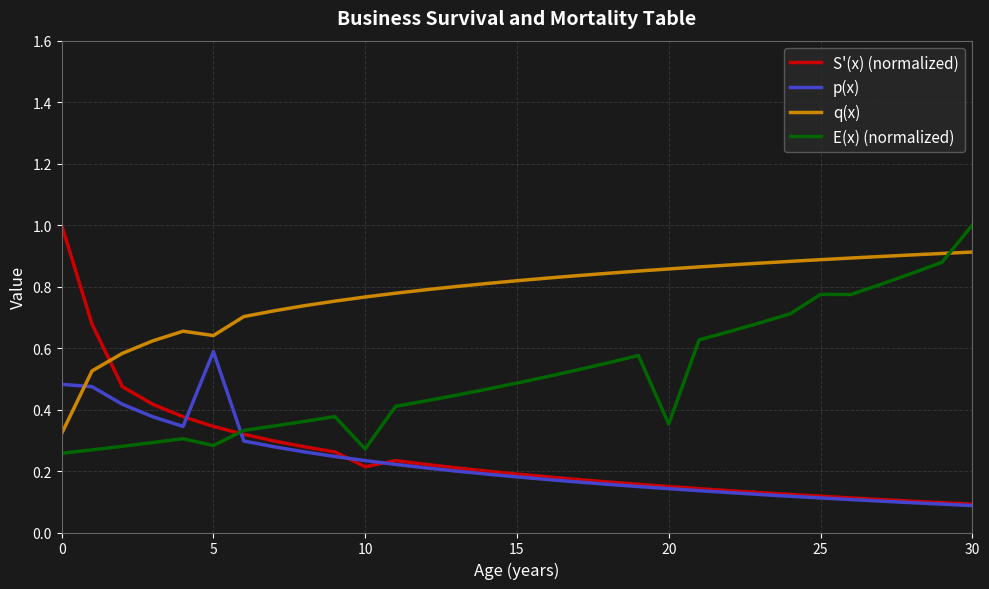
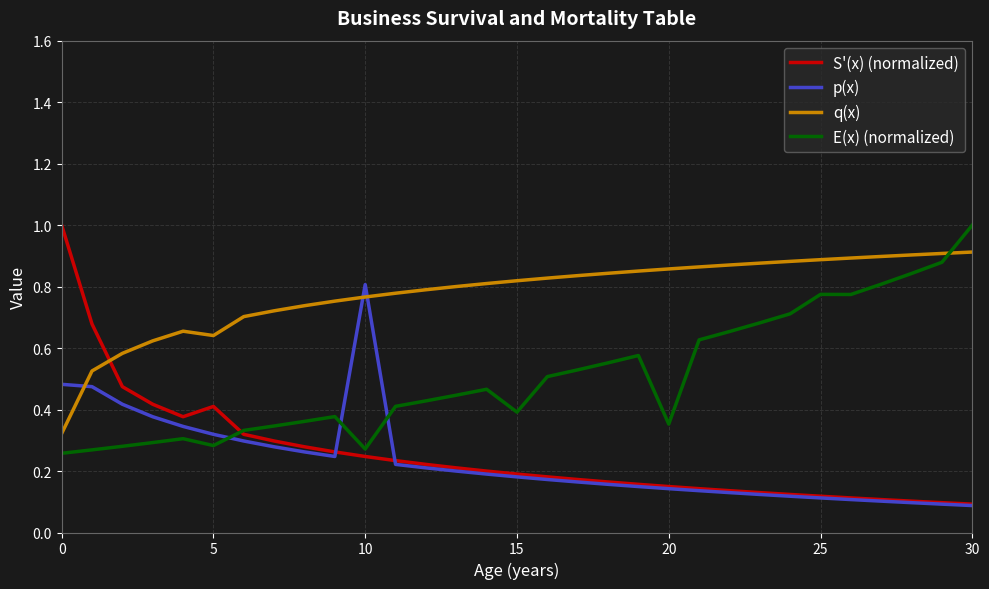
S'(x) (normalized), 5: 0.35 -> 0.41
p(x), 5: 0.59 -> 0.32
S'(x) (normalized), 10: 0.21 -> 0.25
p(x), 10: 0.23 -> 0.81
E(x) (normalized), 15: 0.49 -> 0.39
